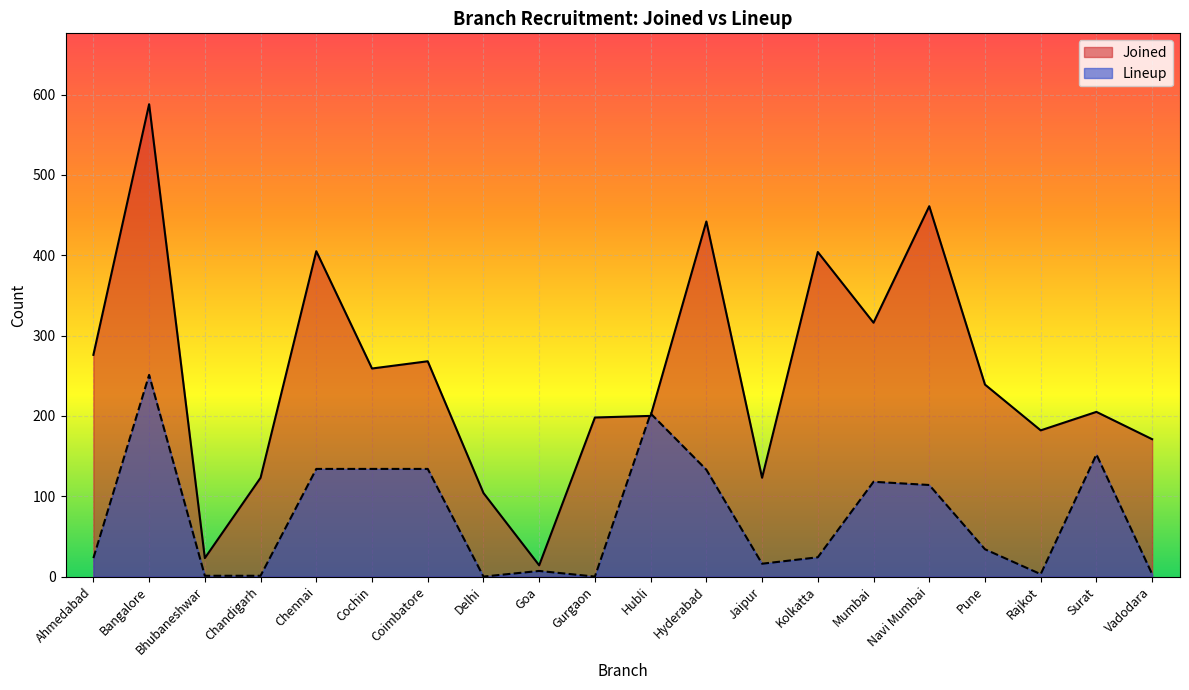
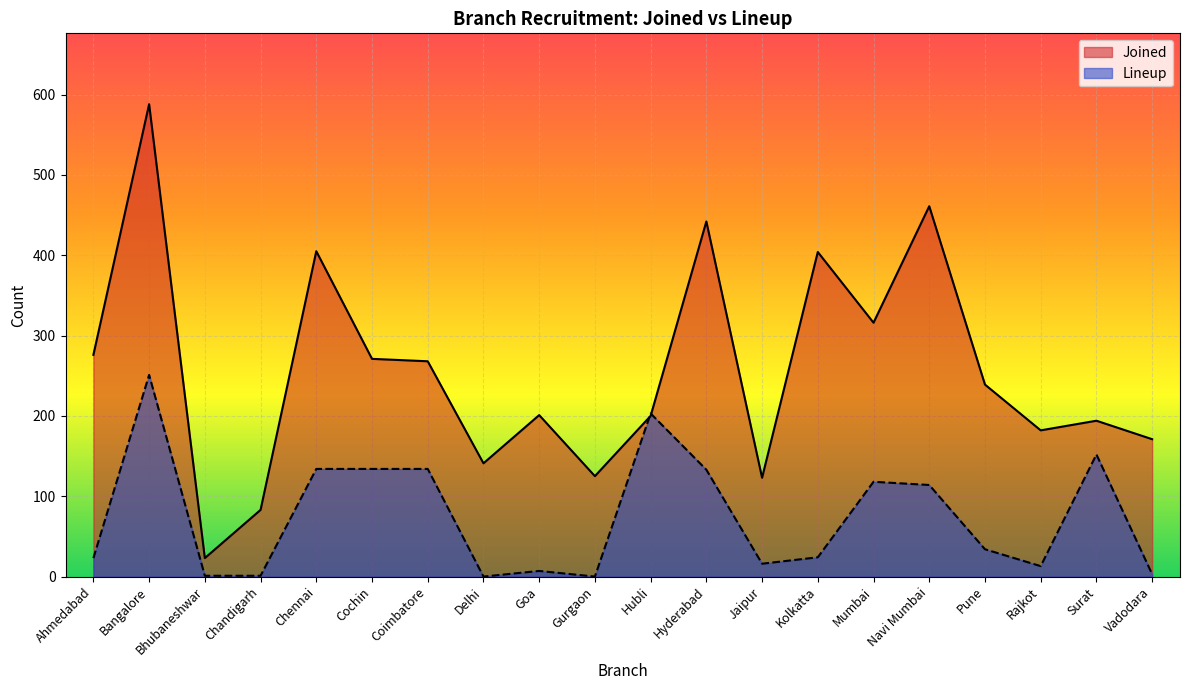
Joined, Chandigarh: 120 -> 80
Joined, Cochin: 260 -> 270
Joined, Delhi: 100 -> 140
Joined, Goa: 10 -> 200
Joined, Gurgaon: 200 -> 130
Lineup, Rajkot: 0 -> 10
Joined, Surat: 210 -> 190
